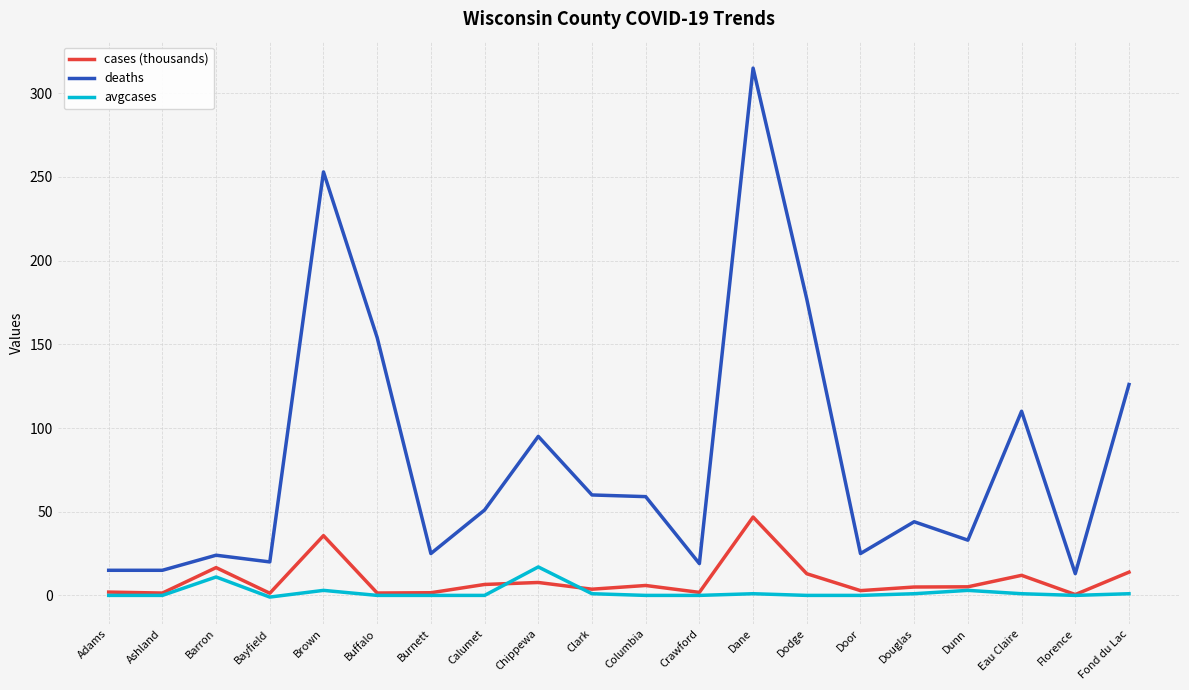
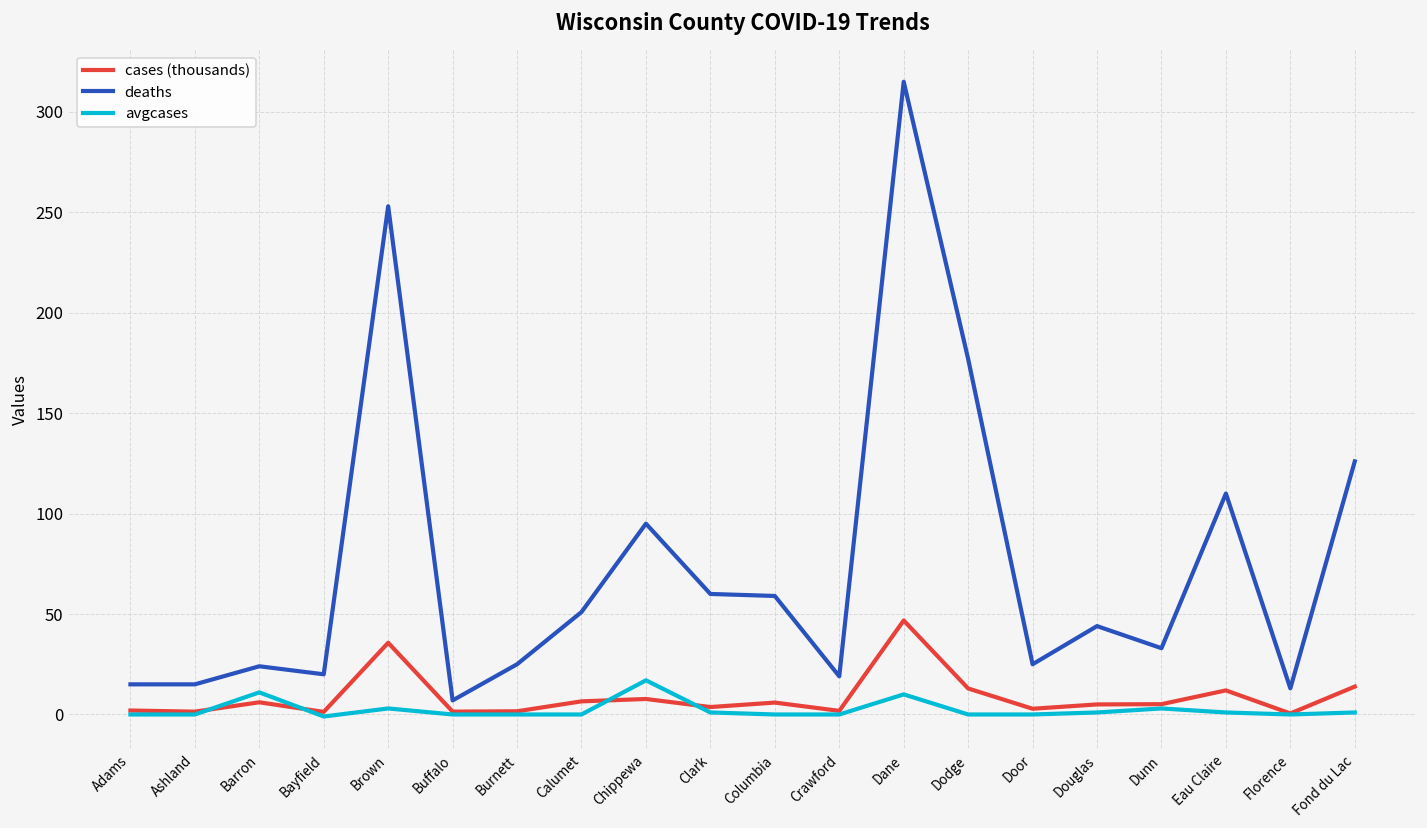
cases (thousands), Barron: 17 -> 6
deaths, Buffalo: 154 -> 7
avgcases, Dane: 1 -> 10
